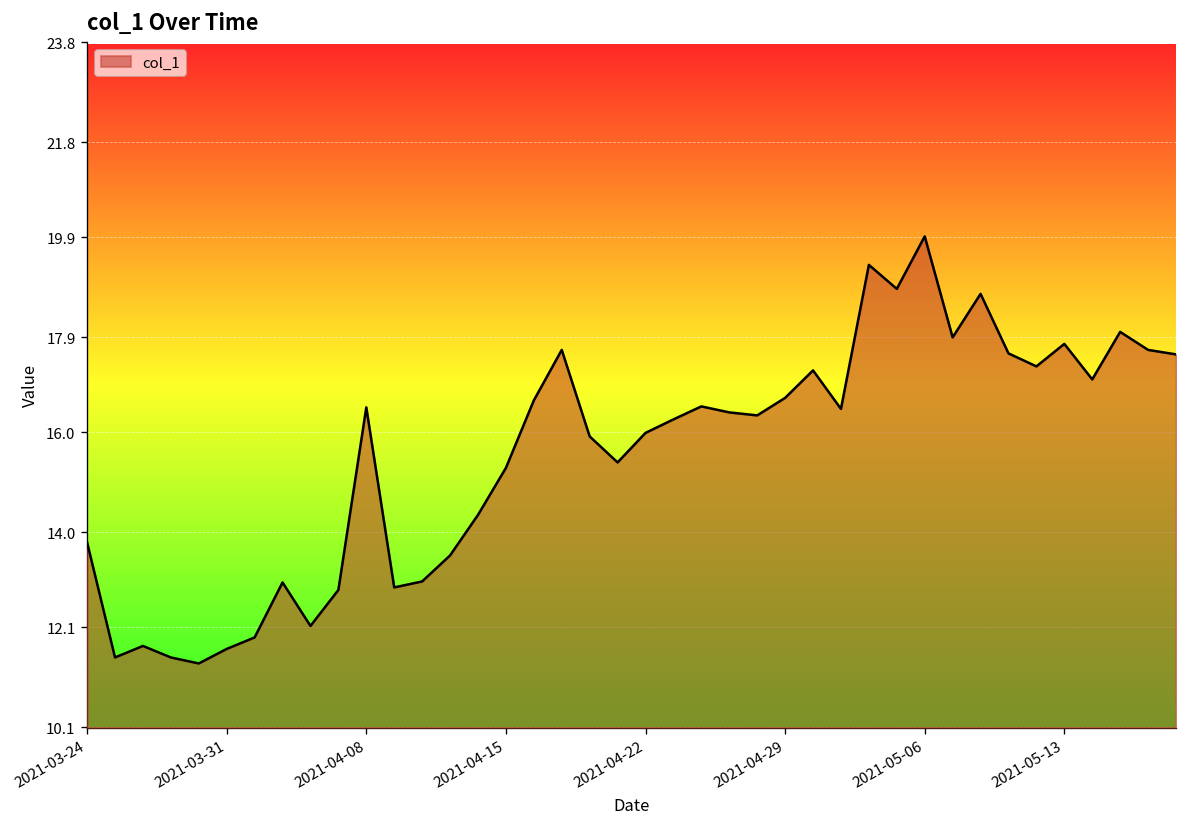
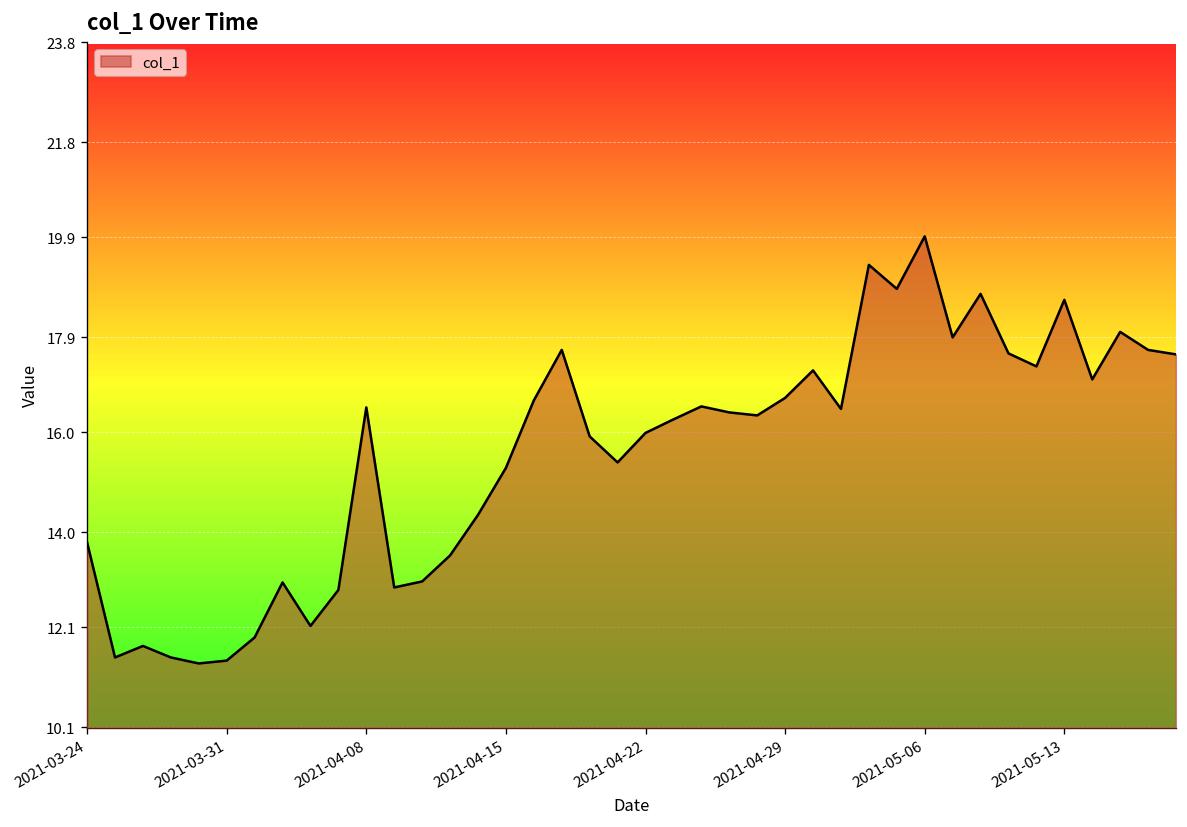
2021-03-31: 11.7 -> 11.4
2021-05-13: 17.8 -> 18.7
